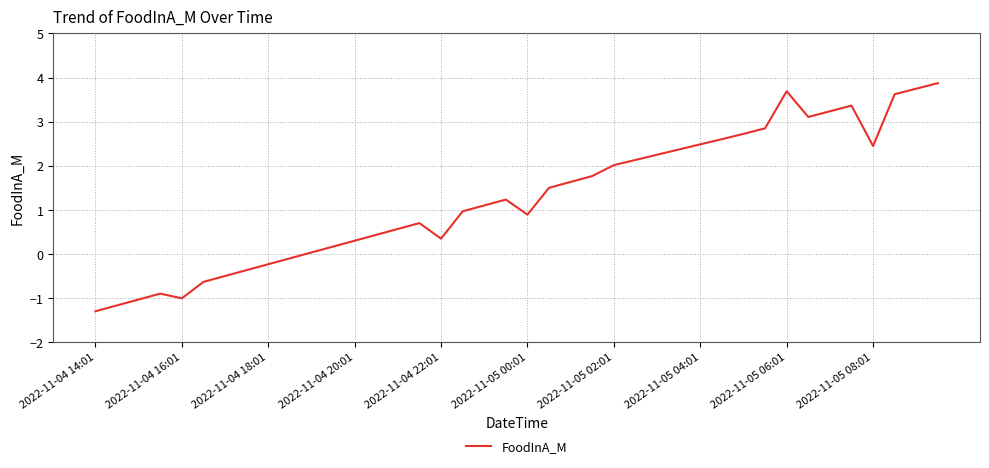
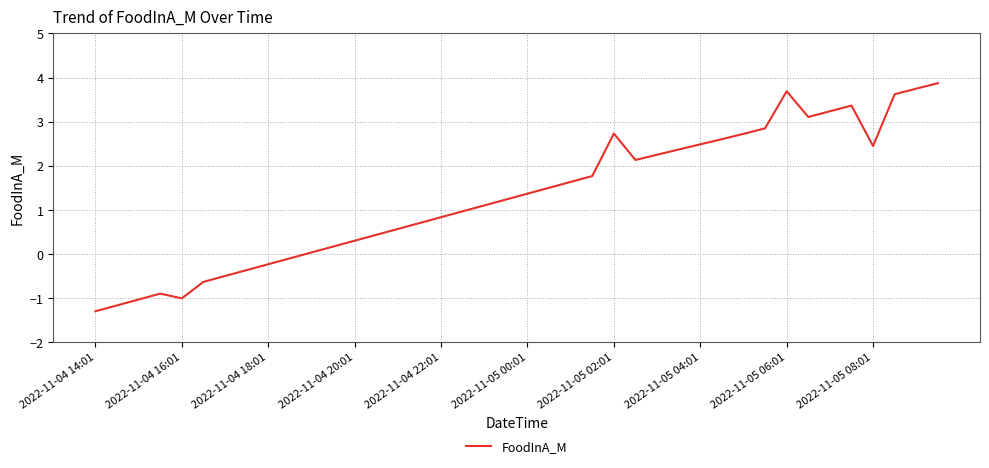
2022-11-04 22:01: 0.3 -> 0.8
2022-11-05 00:01: 0.9 -> 1.4
2022-11-05 02:01: 2.0 -> 2.7
